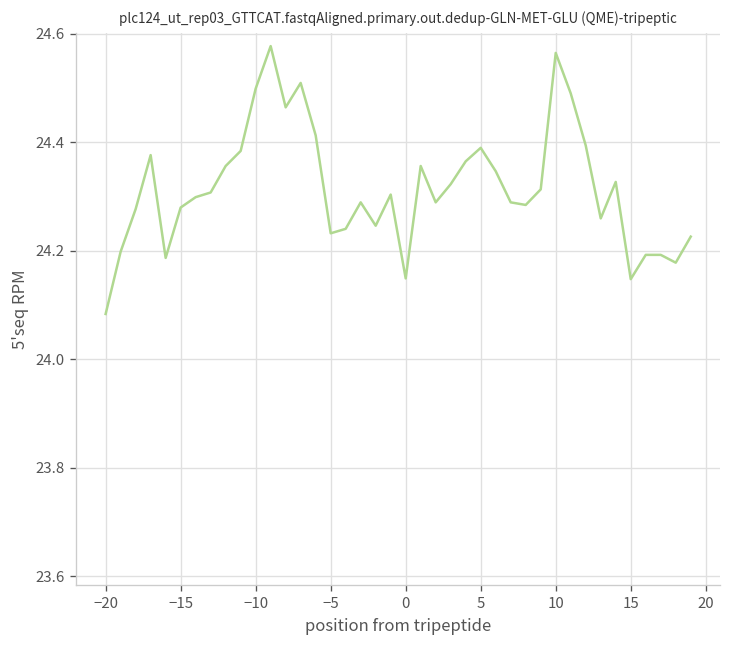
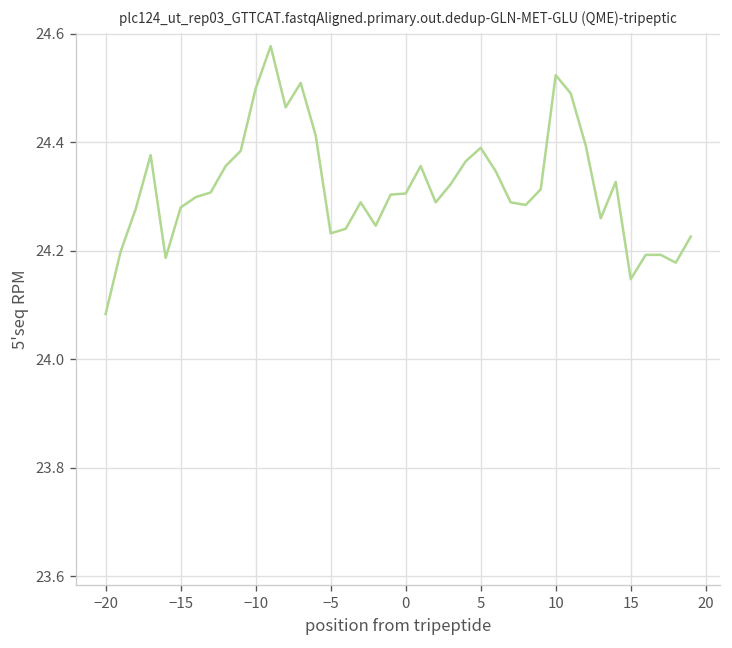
0: 24.15 -> 24.31
10: 24.56 -> 24.52
